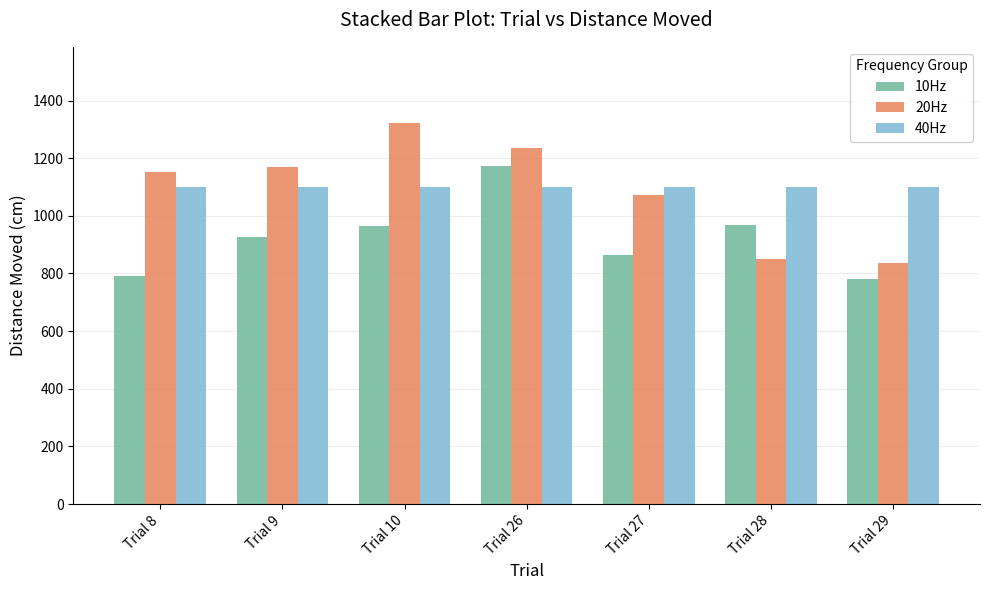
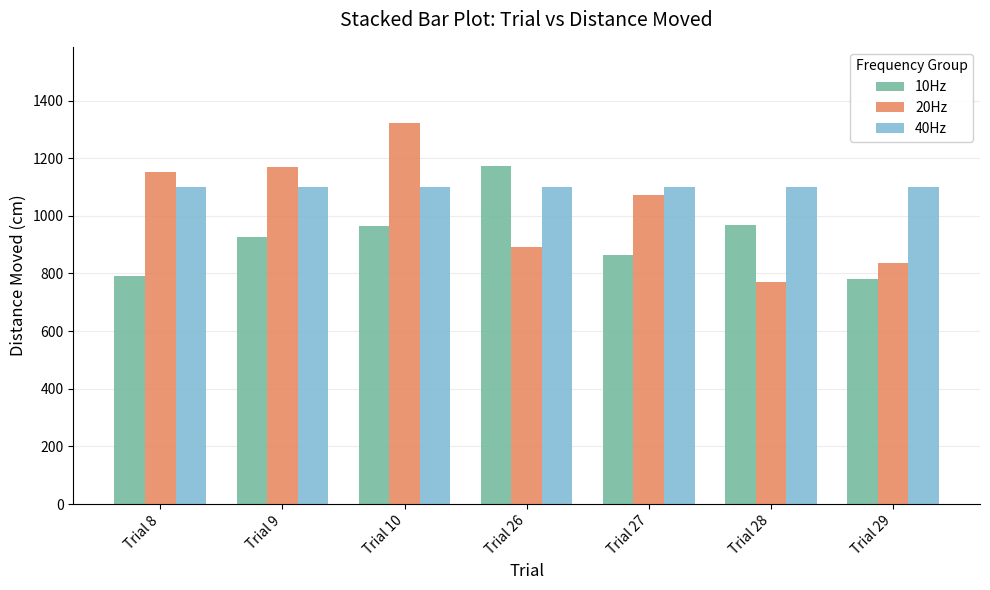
20Hz, Trial 26: 1240 -> 890
20Hz, Trial 28: 850 -> 770
